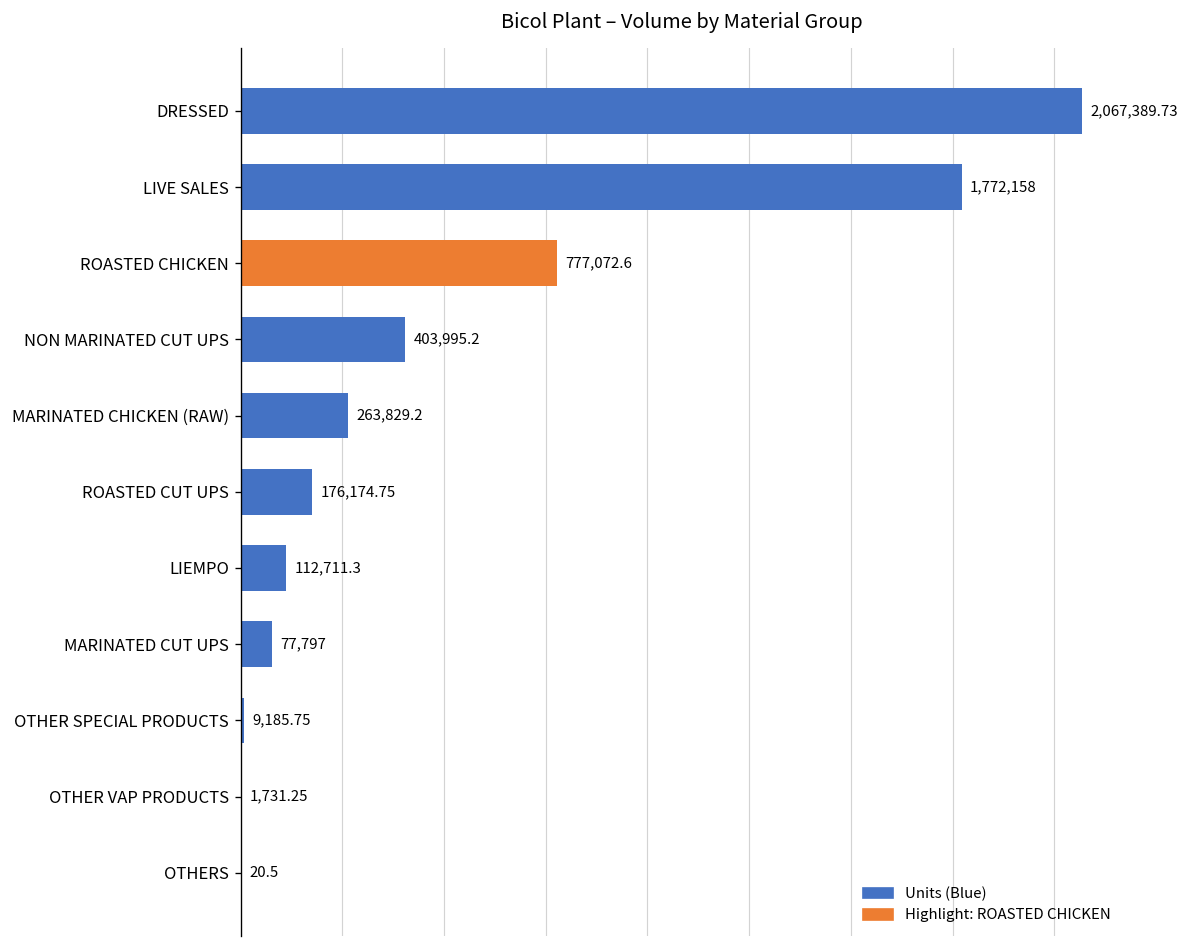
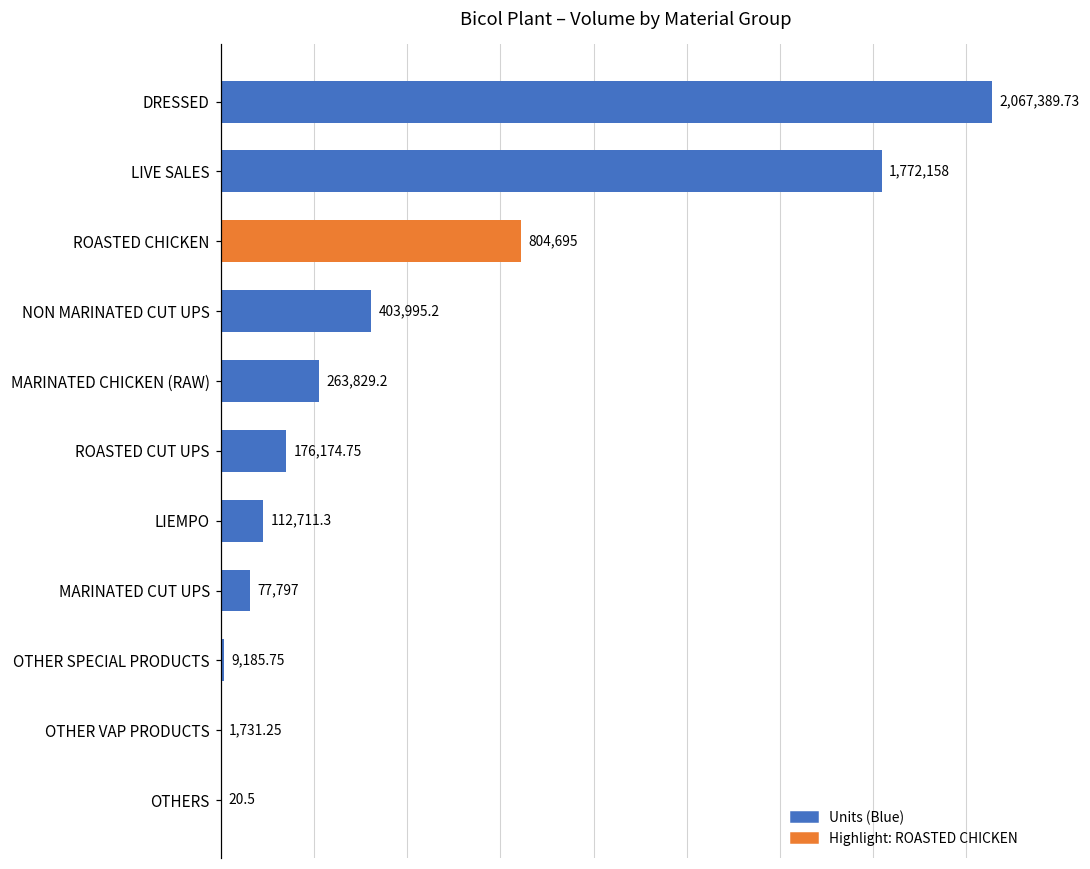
ROASTED CHICKEN: 777,072.6 -> 804,695
